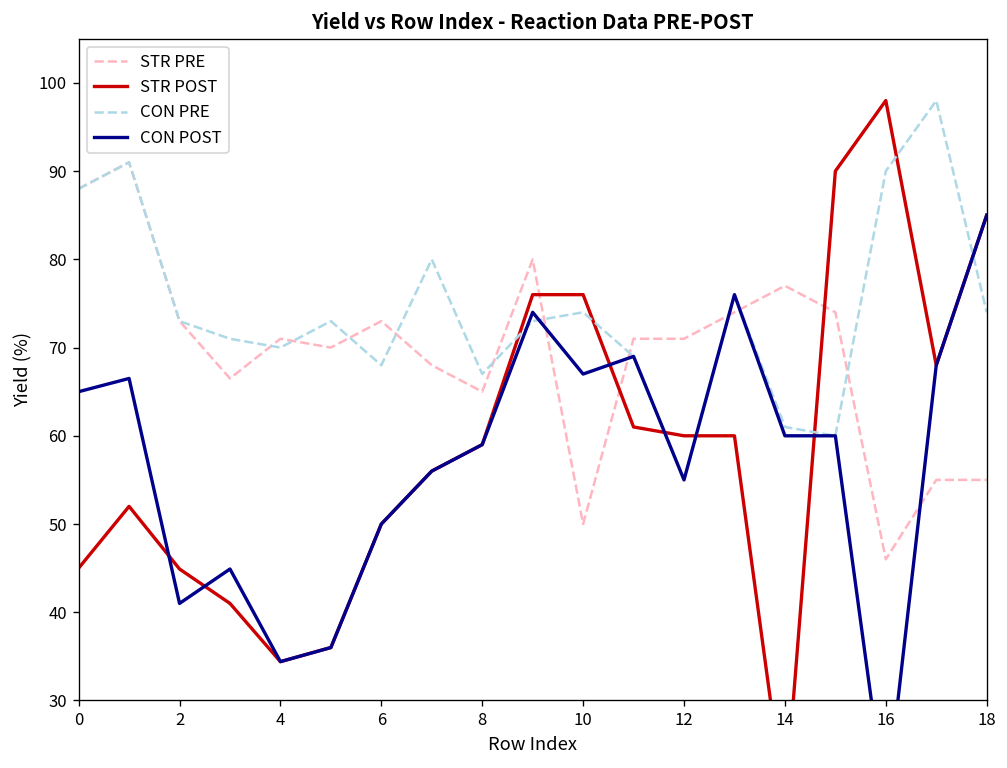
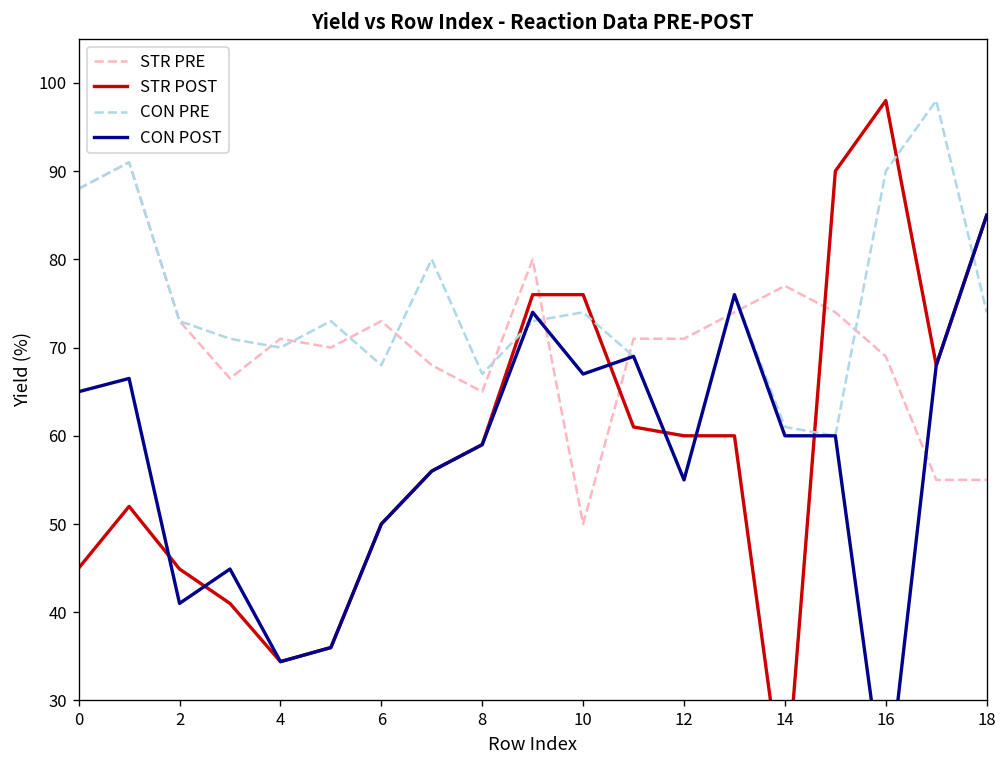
STR PRE, 16: 46 -> 69
